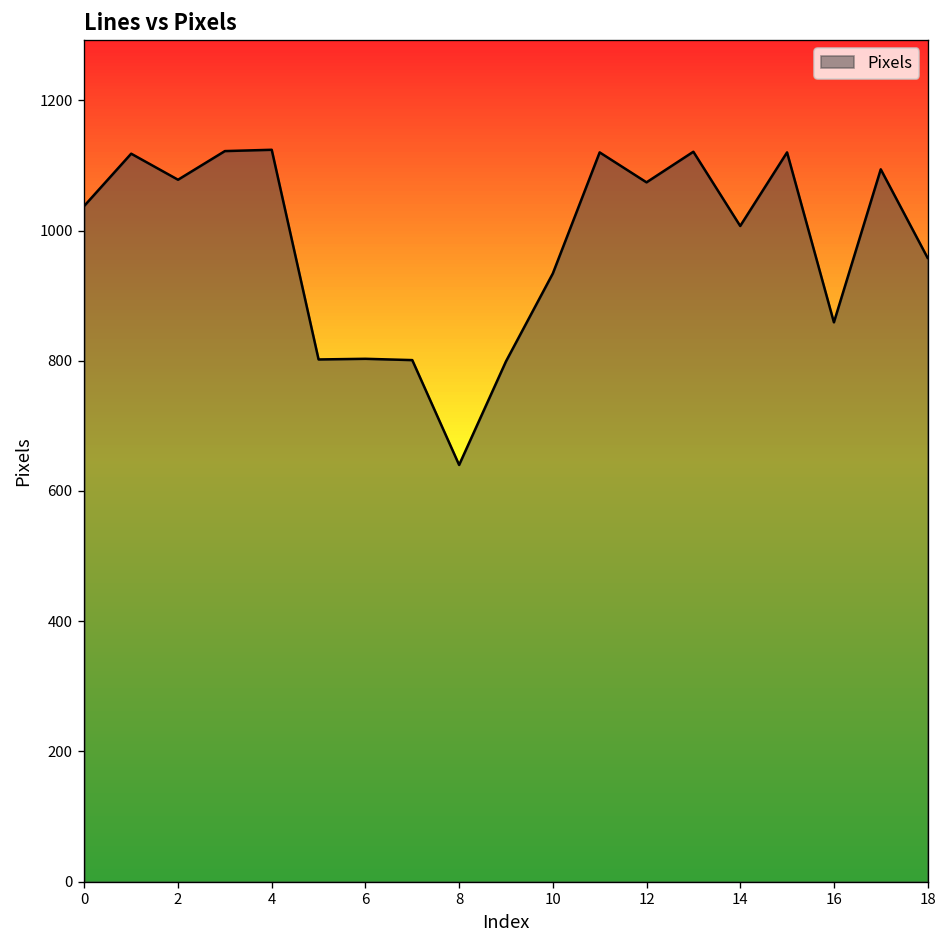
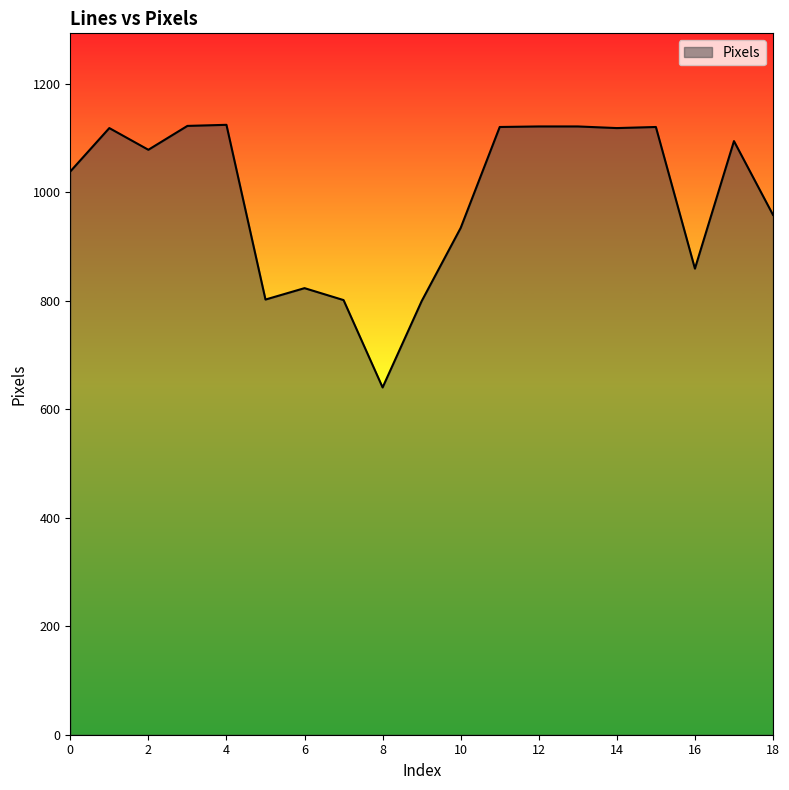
6: 800 -> 820
12: 1070 -> 1120
14: 1010 -> 1120
